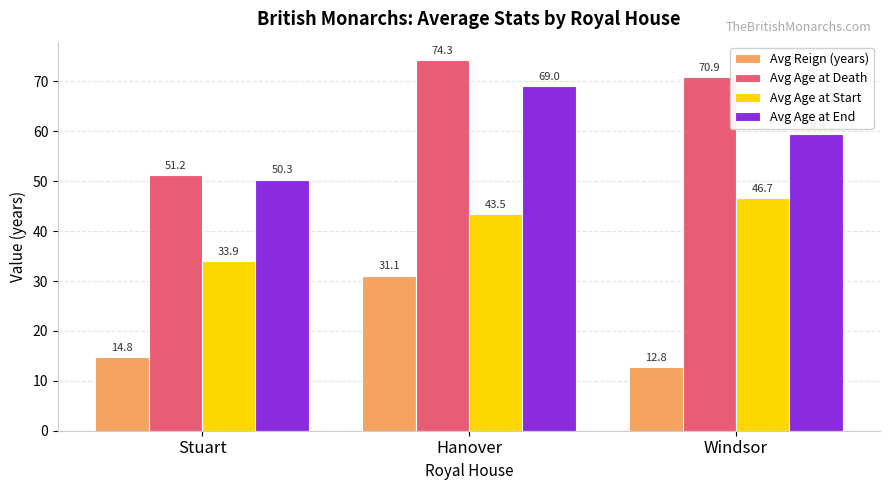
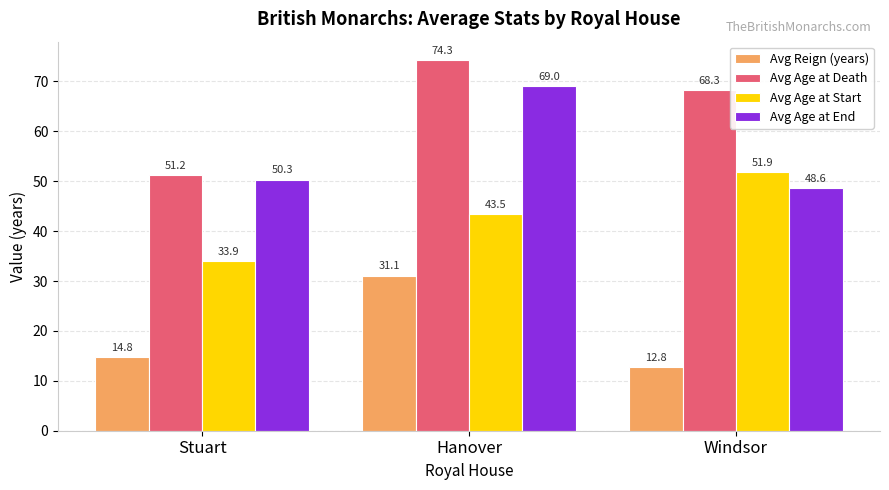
Avg Age at Death, Windsor: 70.9 -> 68.3
Avg Age at Start, Windsor: 46.7 -> 51.9
Avg Age at End, Windsor: 59 -> 49
